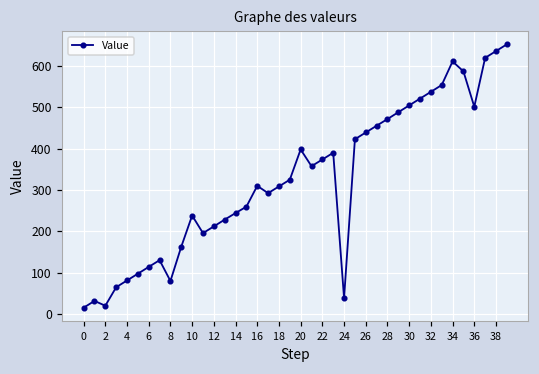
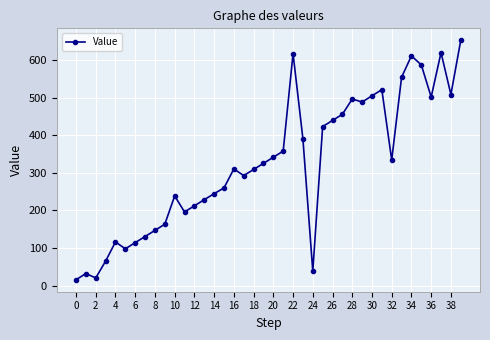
4: 80 -> 120
8: 80 -> 150
20: 400 -> 340
22: 370 -> 620
28: 470 -> 500
32: 540 -> 330
38: 640 -> 510
